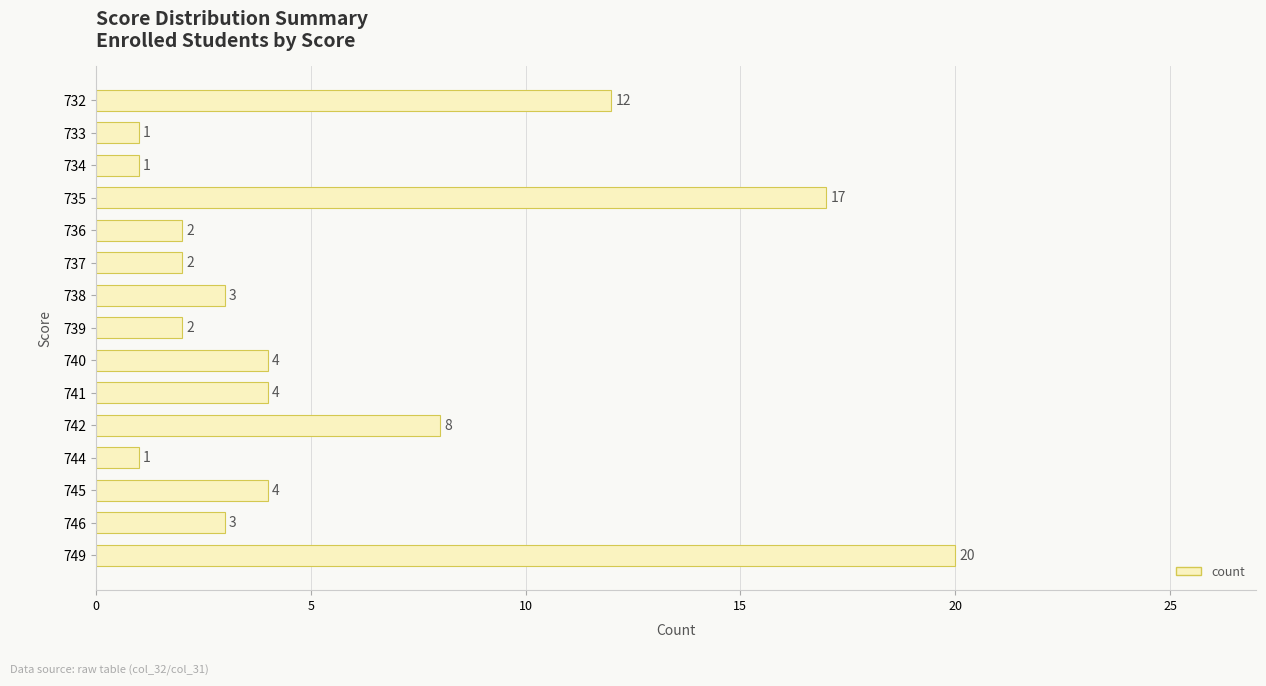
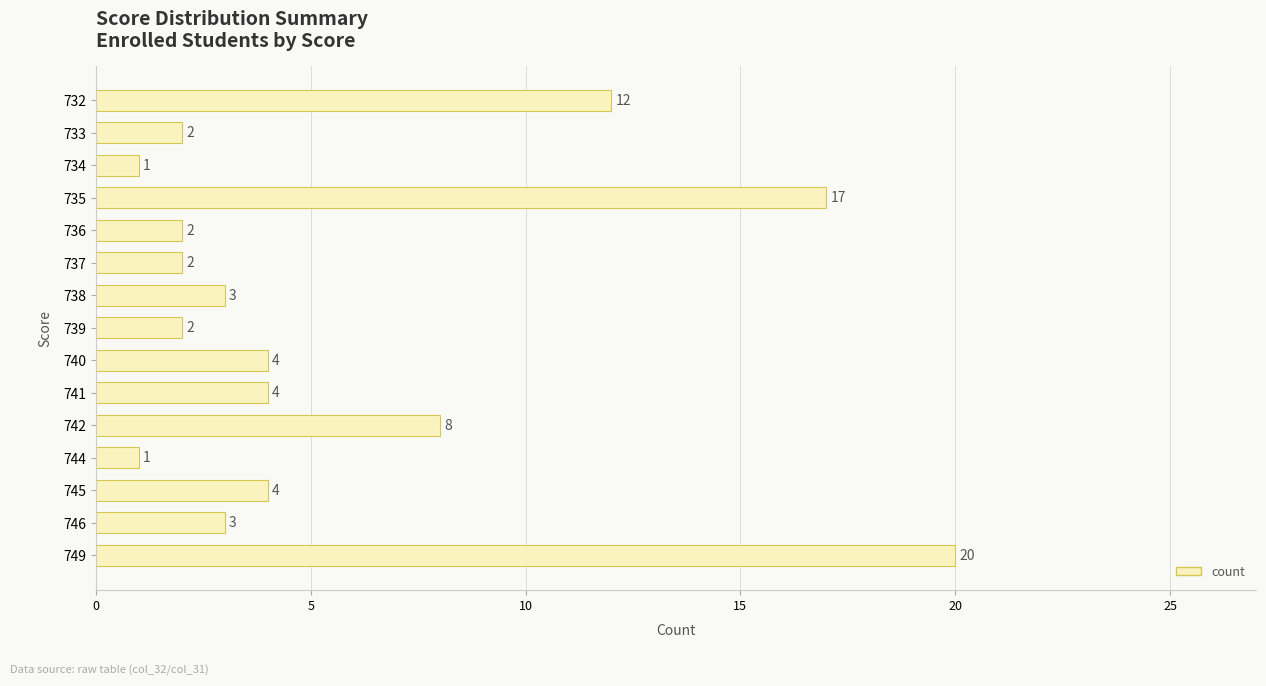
733: 1 -> 2
